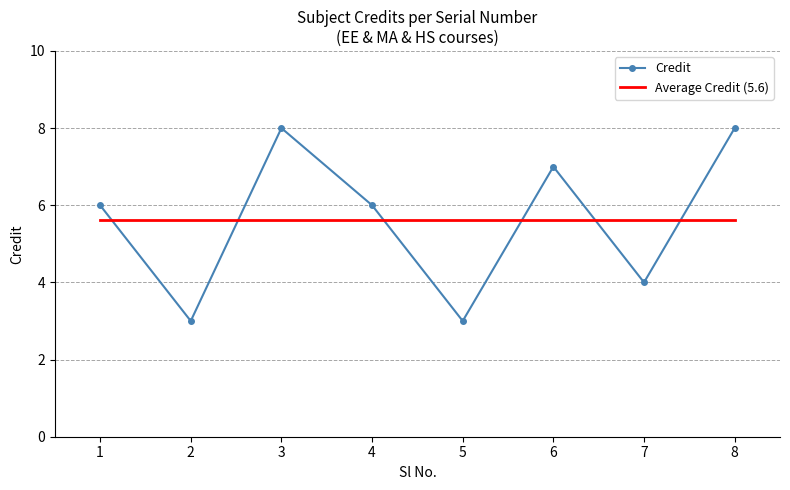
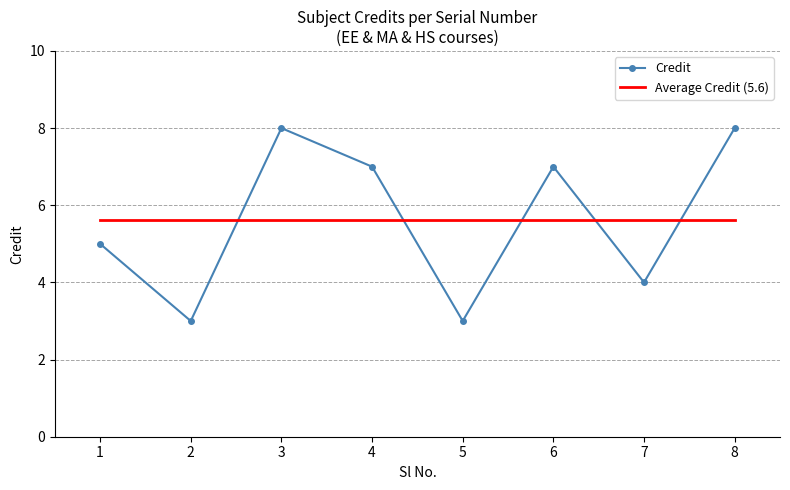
Credit, 1: 6 -> 5
Credit, 4: 6 -> 7
